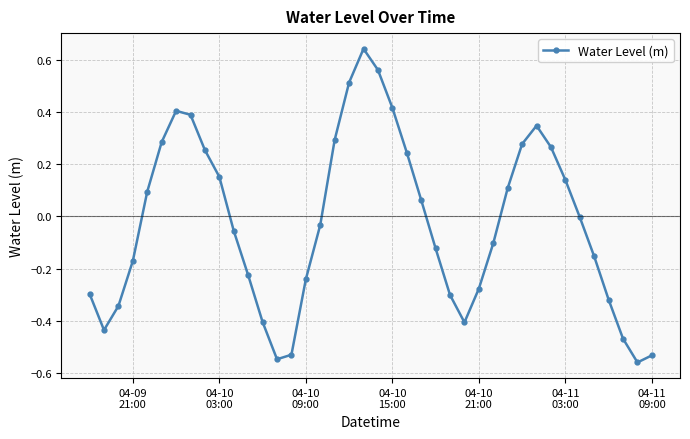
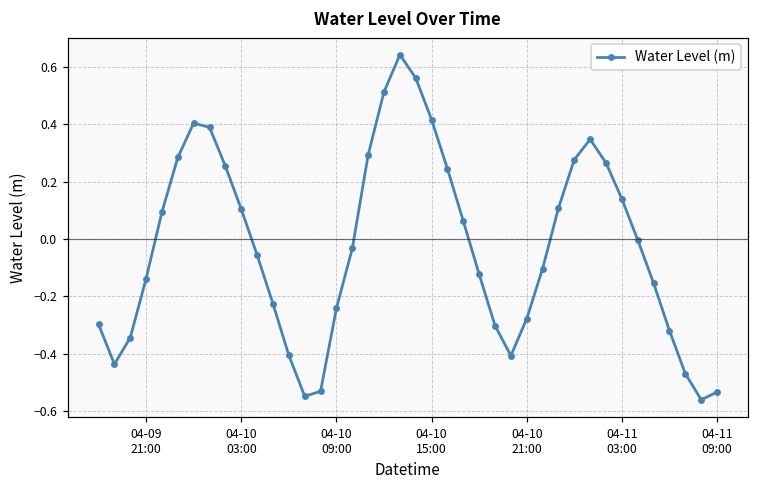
04-09 21:00: -0.17 -> -0.14
04-10 03:00: 0.15 -> 0.10
